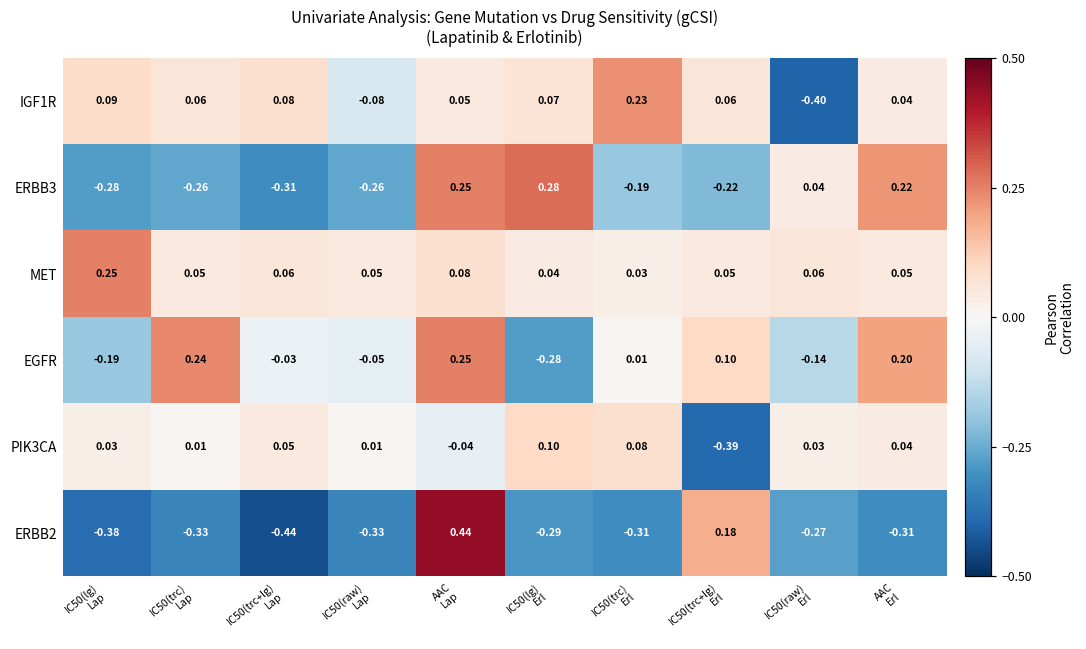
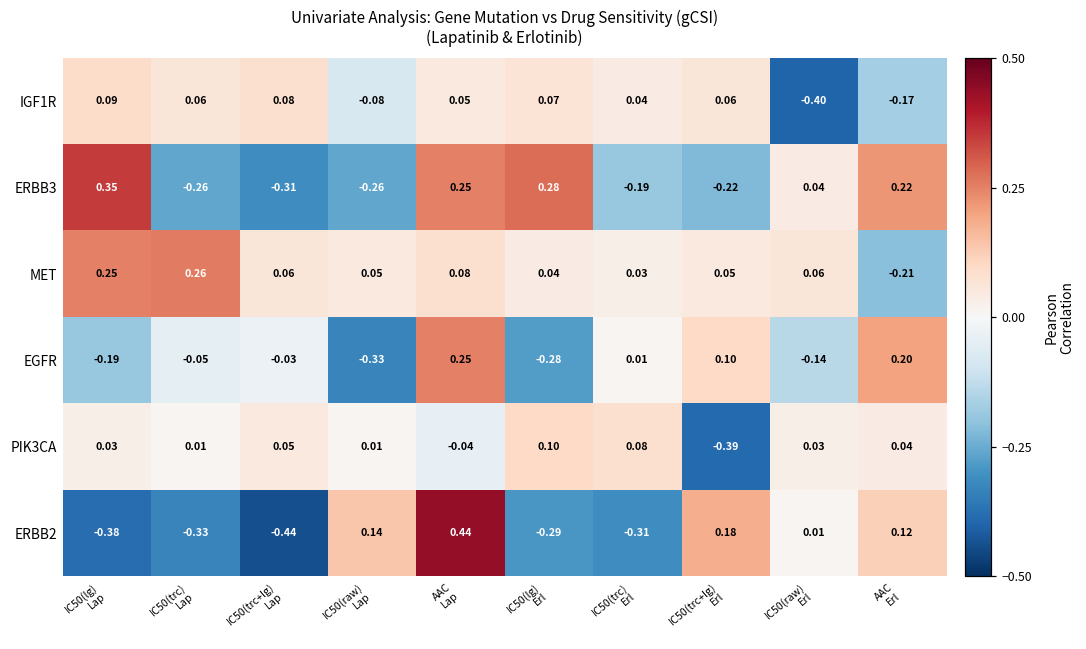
IGF1R, IC50(trc) Erl: 0.23 -> 0.04
IGF1R, AAC Erl: 0.04 -> -0.17
ERBB3, IC50(lg) Lap: -0.28 -> 0.35
MET, IC50(trc) Lap: 0.05 -> 0.26
MET, AAC Erl: 0.05 -> -0.21
EGFR, IC50(trc) Lap: 0.24 -> -0.05
EGFR, IC50(raw) Lap: -0.05 -> -0.33
ERBB2, IC50(raw) Lap: -0.33 -> 0.14
ERBB2, IC50(raw) Erl: -0.27 -> 0.01
ERBB2, AAC Erl: -0.31 -> 0.12
